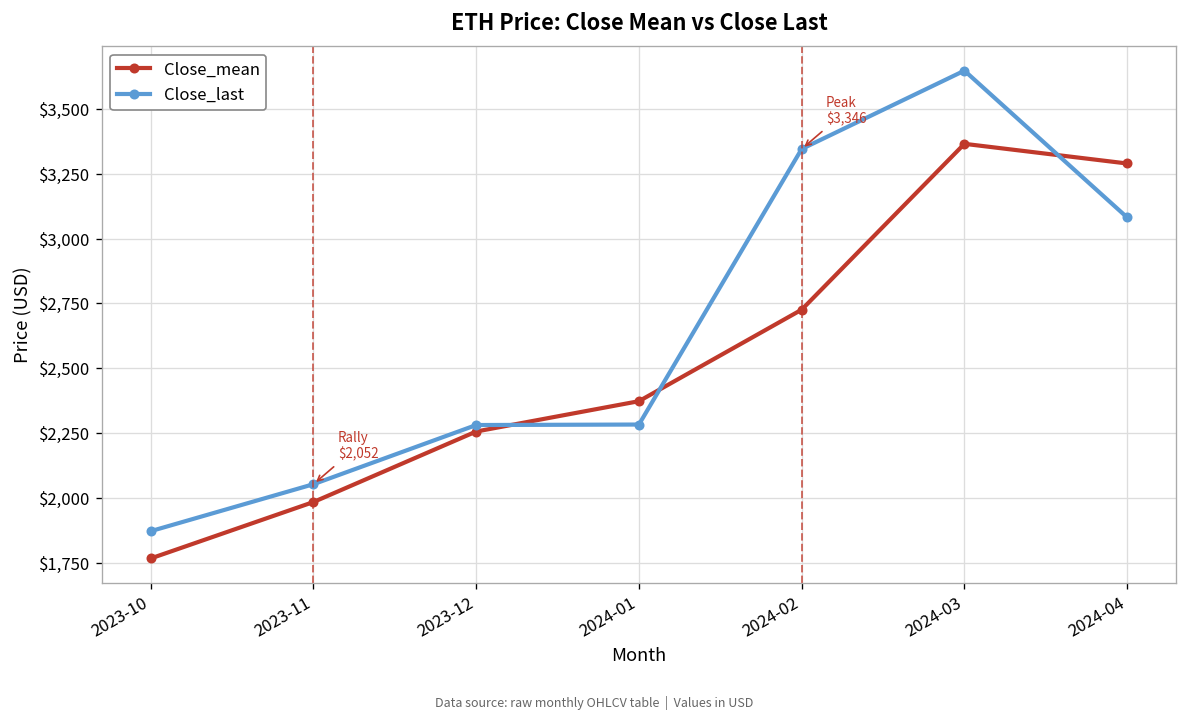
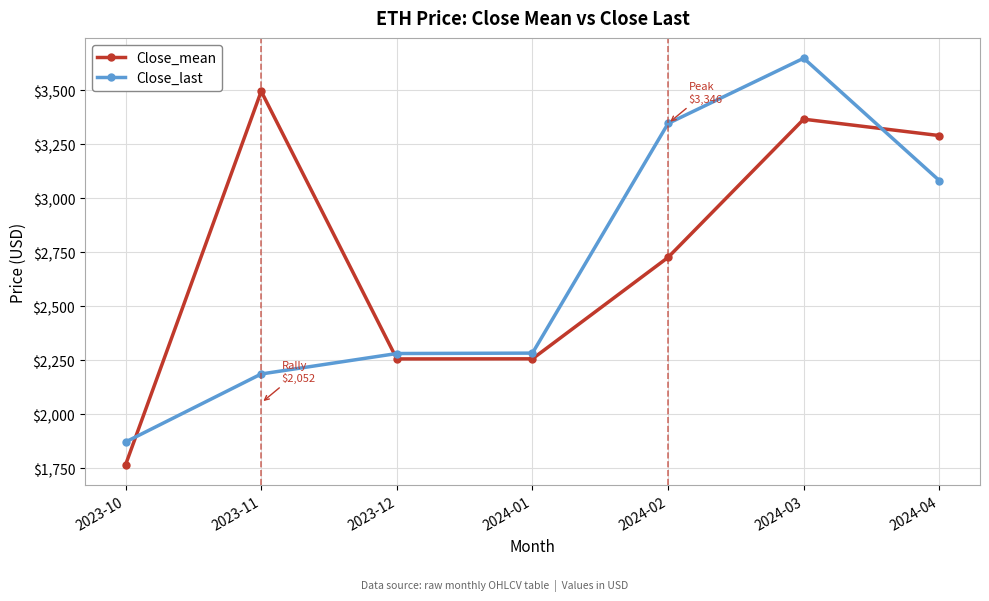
Close_mean, 2023-11: $1,980 -> $3,500
Close_last, 2023-11: $2,050 -> $2,190
Close_mean, 2024-01: $2,370 -> $2,260
